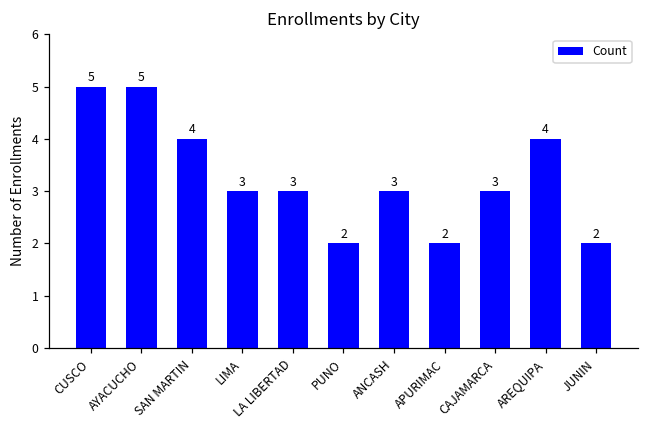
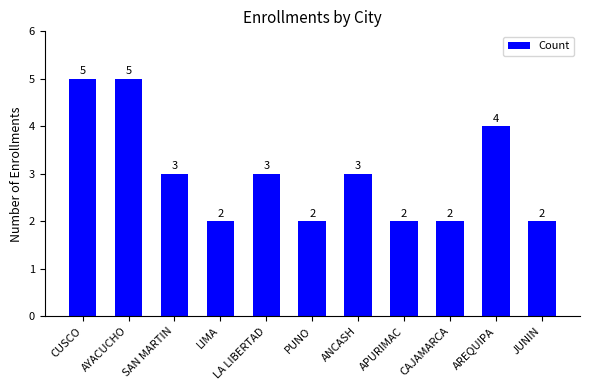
SAN MARTIN: 4 -> 3
LIMA: 3 -> 2
CAJAMARCA: 3 -> 2
